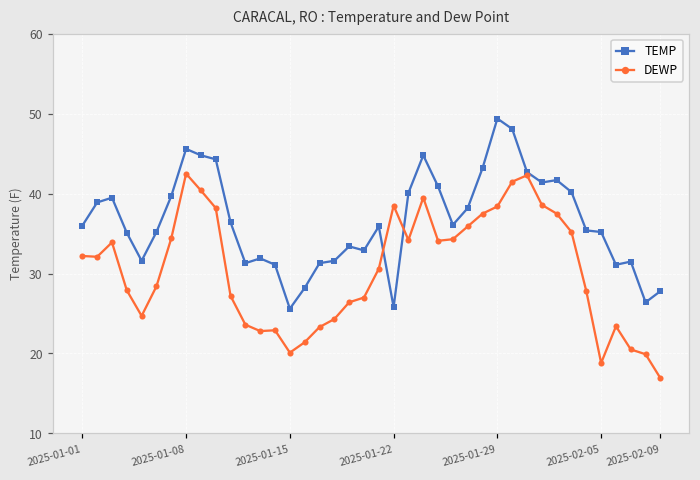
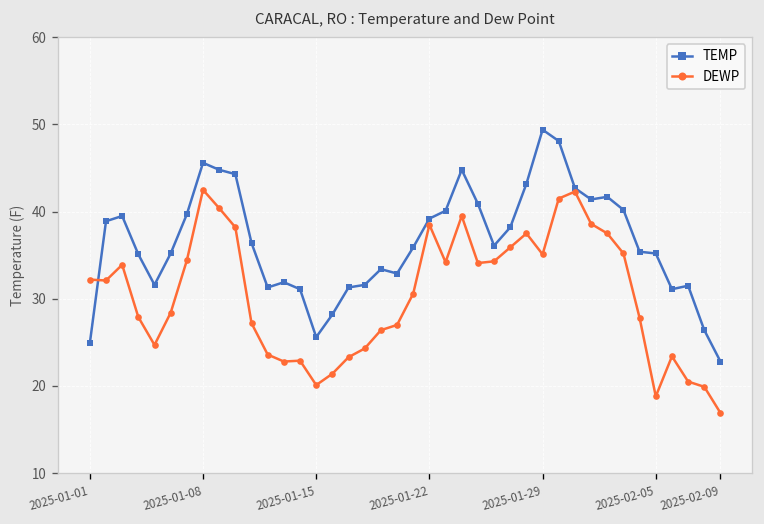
TEMP, 2025-01-01: 36 -> 25
TEMP, 2025-01-22: 26 -> 39
DEWP, 2025-01-29: 38 -> 35
TEMP, 2025-02-09: 28 -> 23
